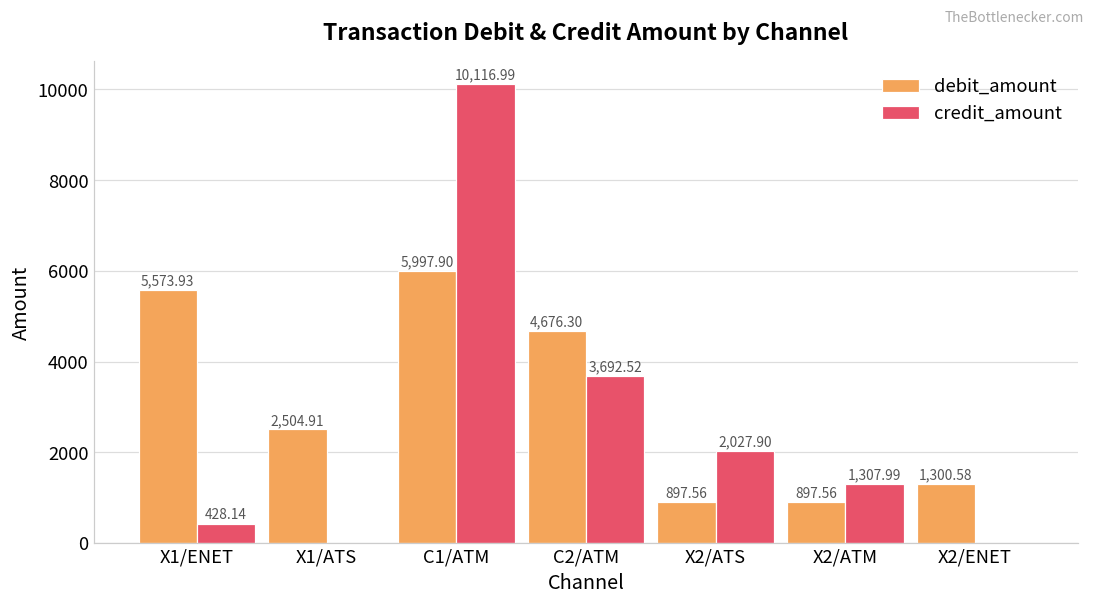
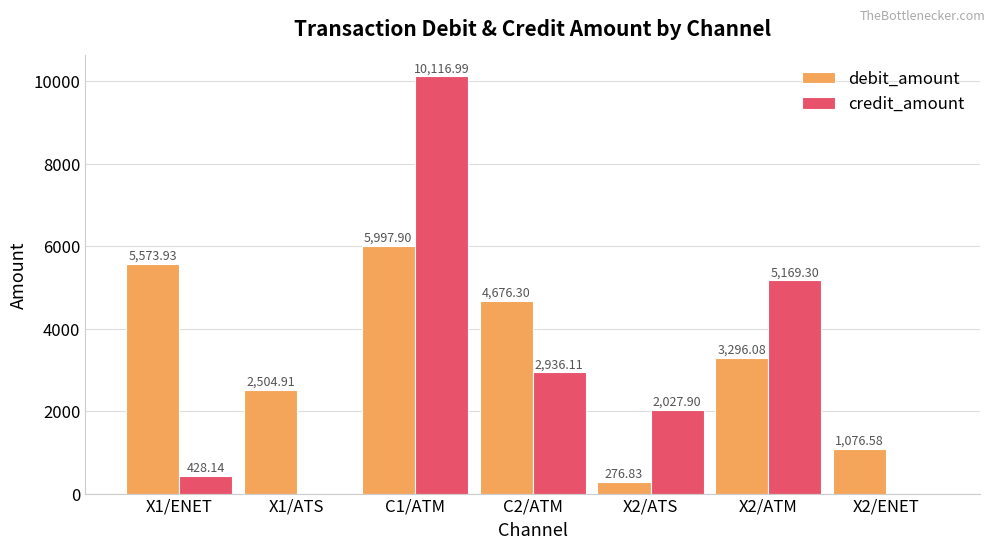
credit_amount, C2/ATM: 3,692.52 -> 2,936.11
debit_amount, X2/ATS: 897.56 -> 276.83
debit_amount, X2/ATM: 897.56 -> 3,296.08
credit_amount, X2/ATM: 1,307.99 -> 5,169.30
debit_amount, X2/ENET: 1,300.58 -> 1,076.58
